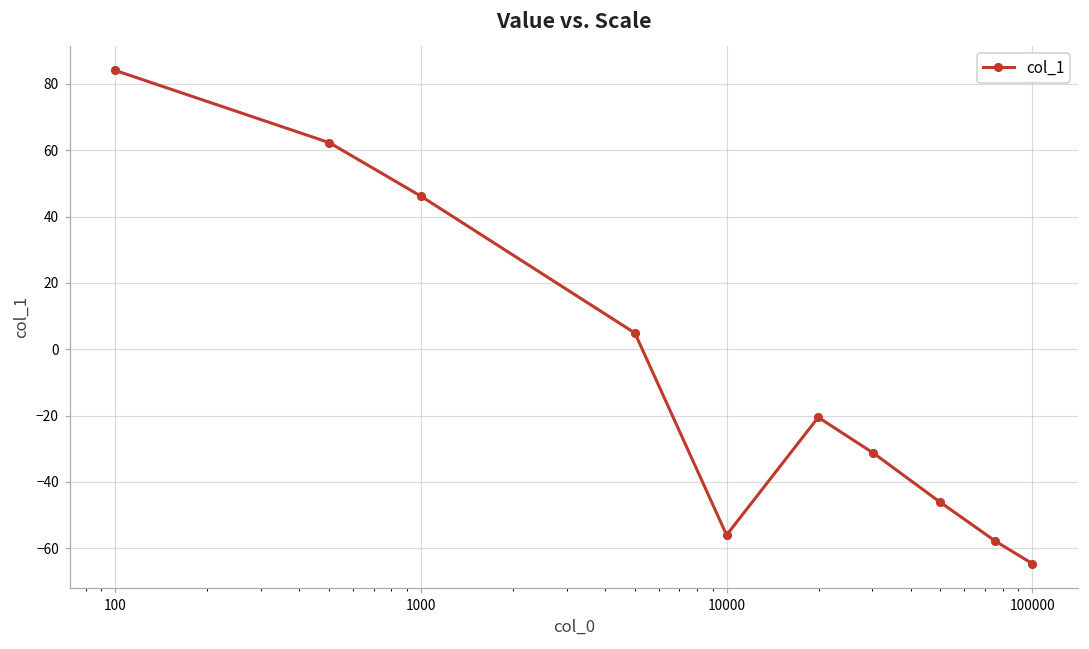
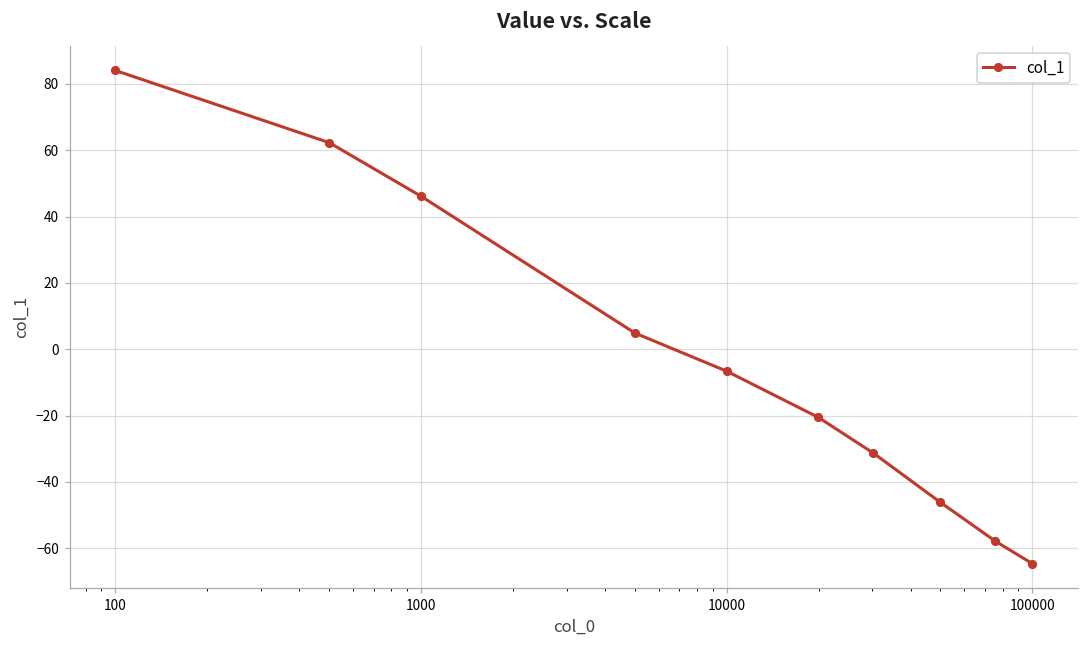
10000: -56 -> -7
